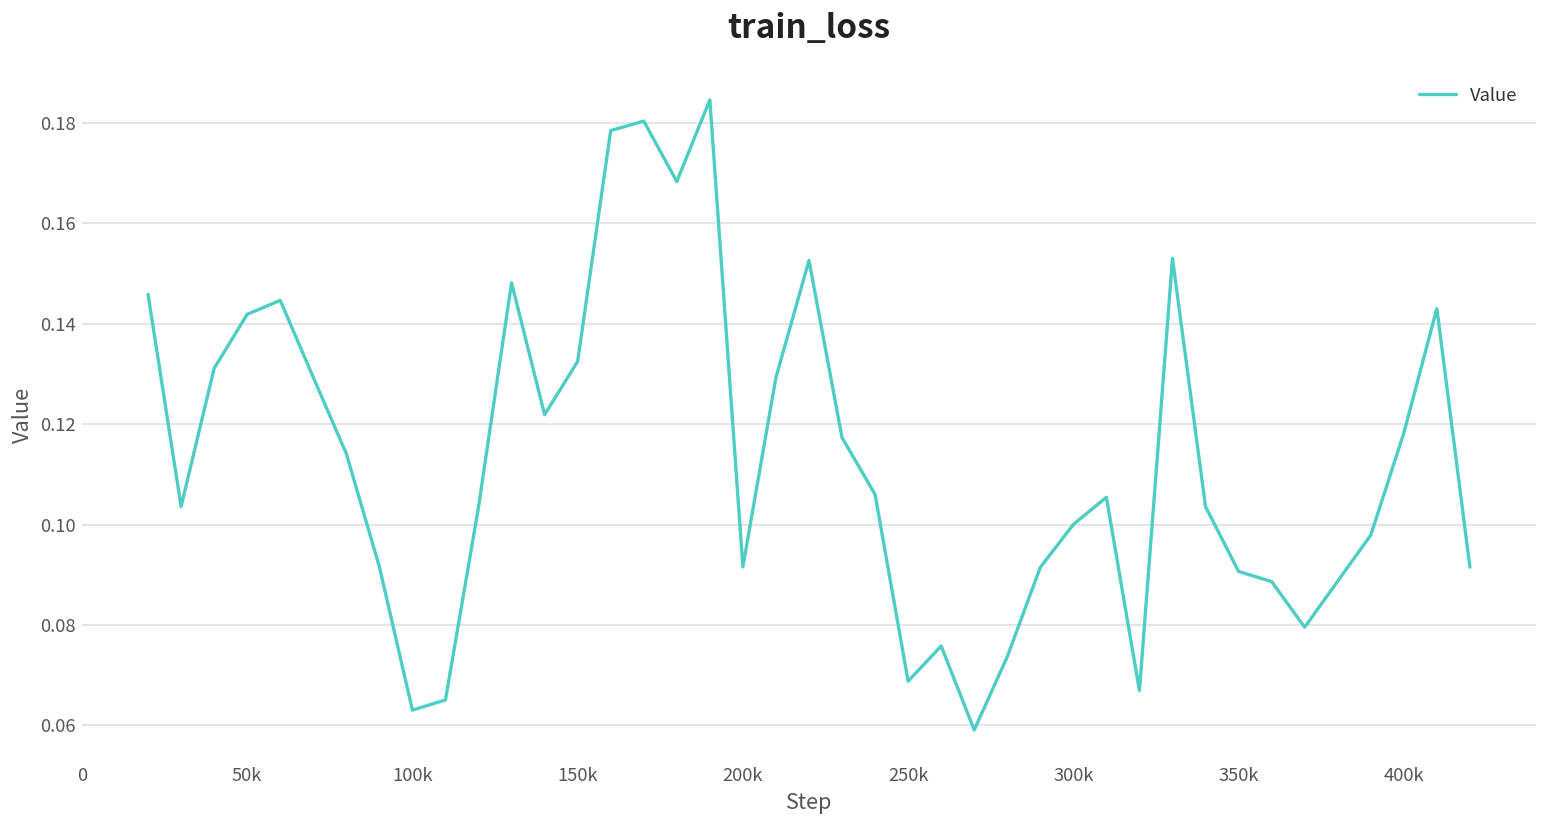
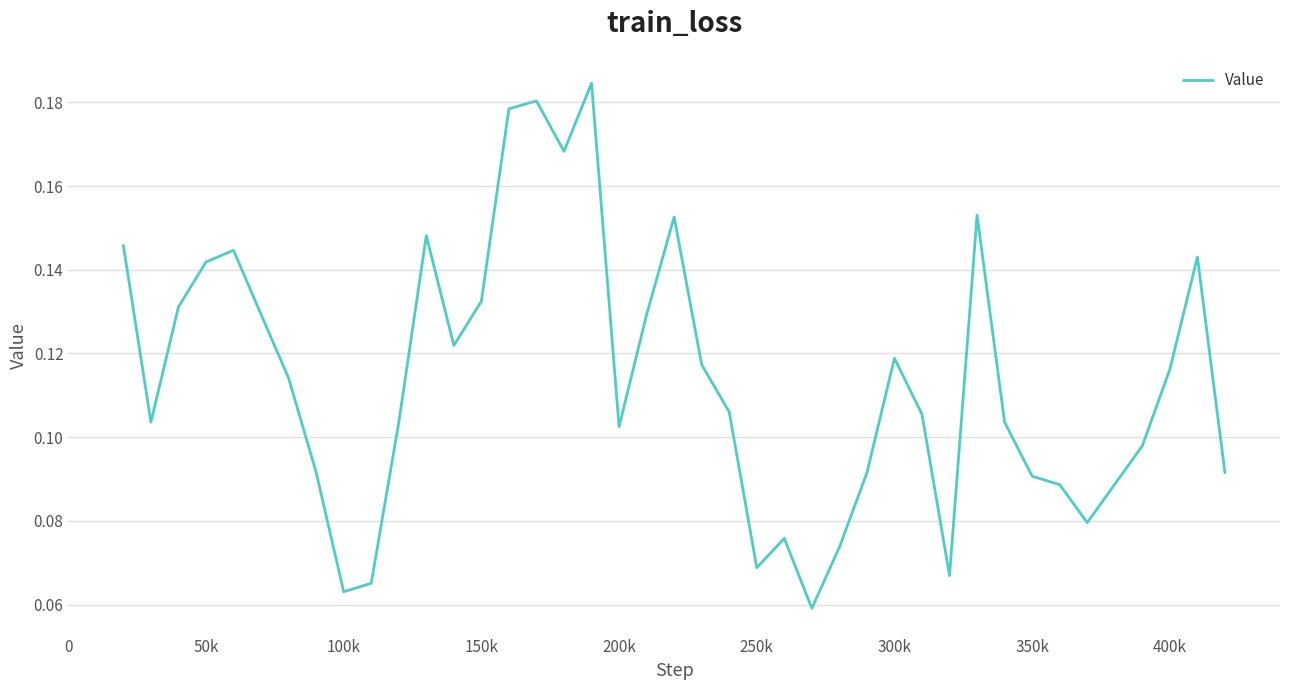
200k: 0.092 -> 0.103
300k: 0.100 -> 0.119
400k: 0.118 -> 0.116
